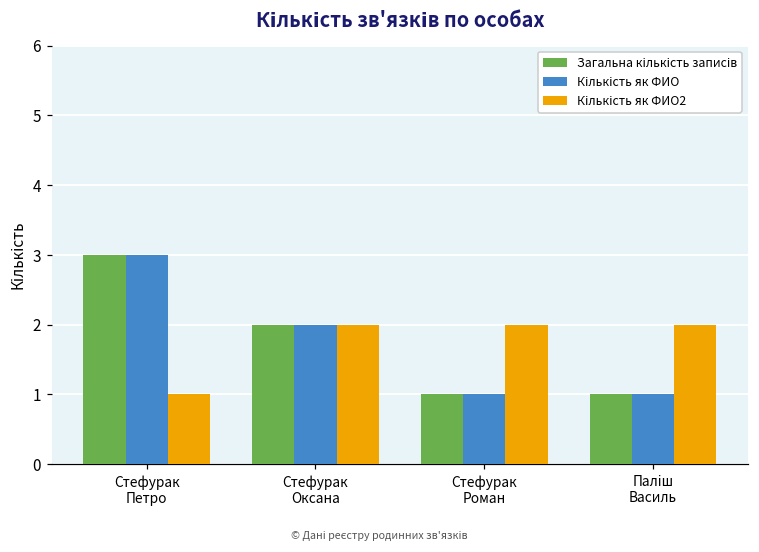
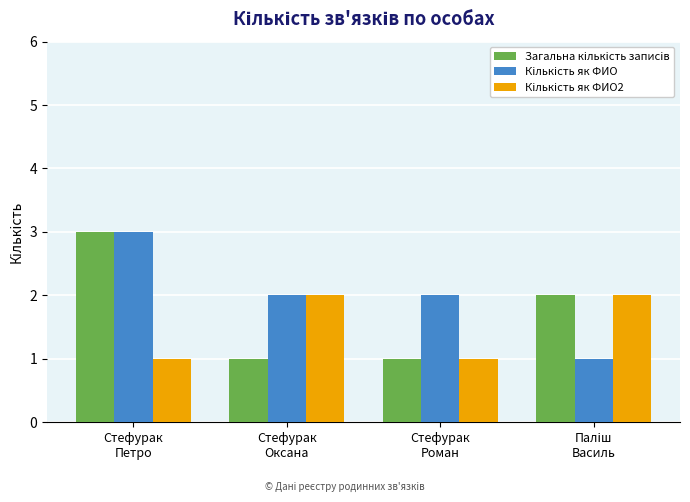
Загальна кількість записів, Стефурак Оксана: 2 -> 1
Кількість як ФИО, Стефурак Роман: 1 -> 2
Кількість як ФИО2, Стефурак Роман: 2 -> 1
Загальна кількість записів, Паліш Василь: 1 -> 2
